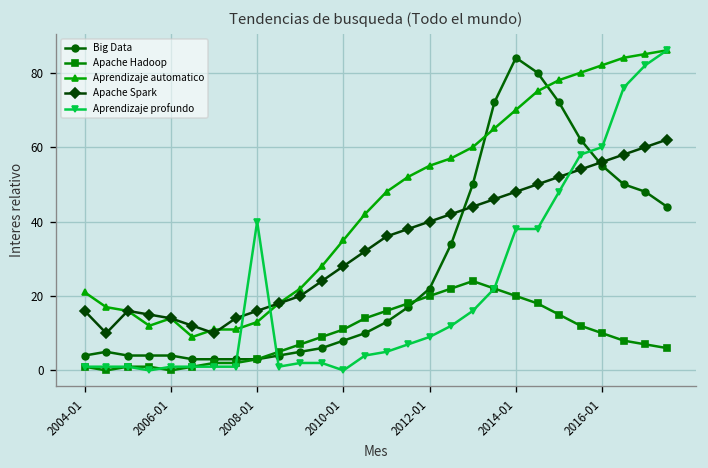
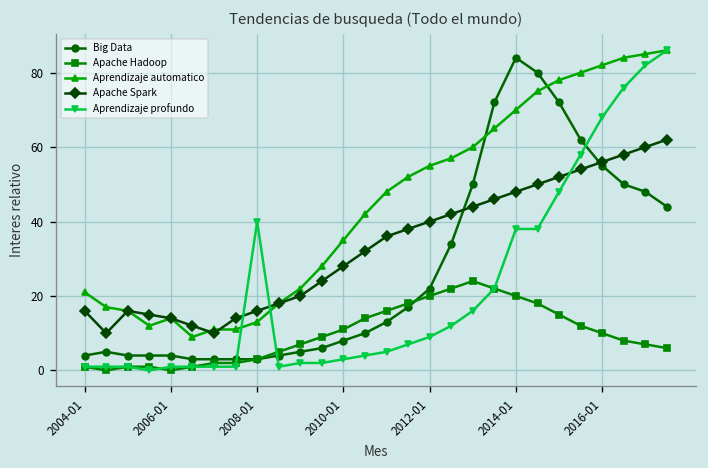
Aprendizaje profundo, 2010-01: 0 -> 3
Aprendizaje profundo, 2016-01: 60 -> 68
